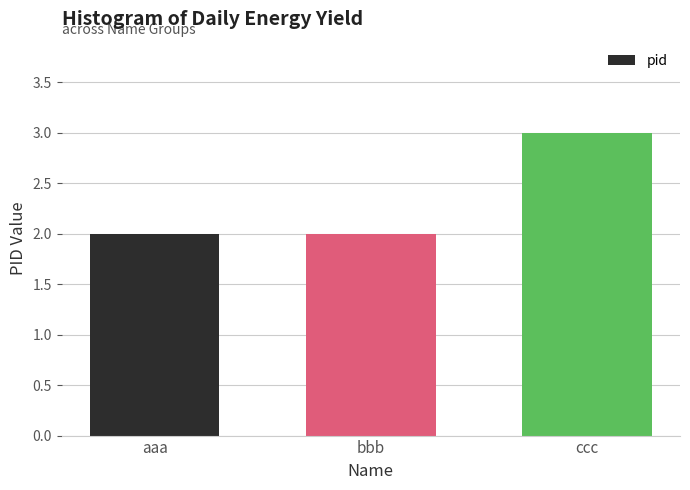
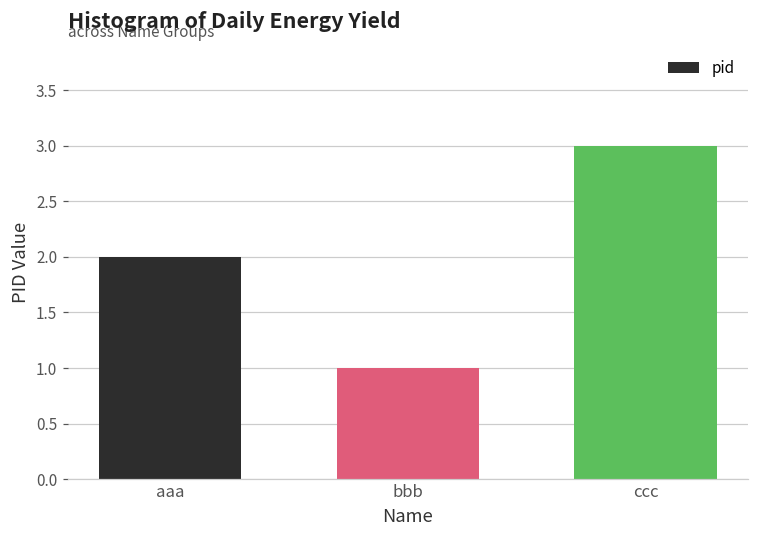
bbb: 2 -> 1
